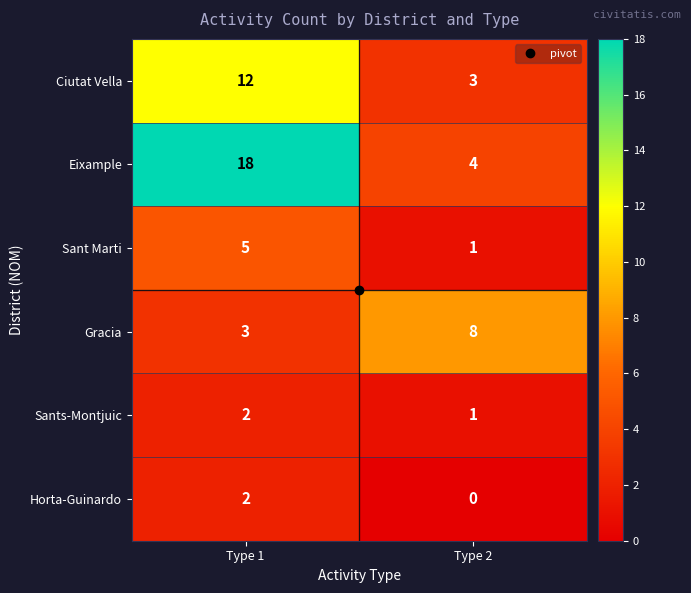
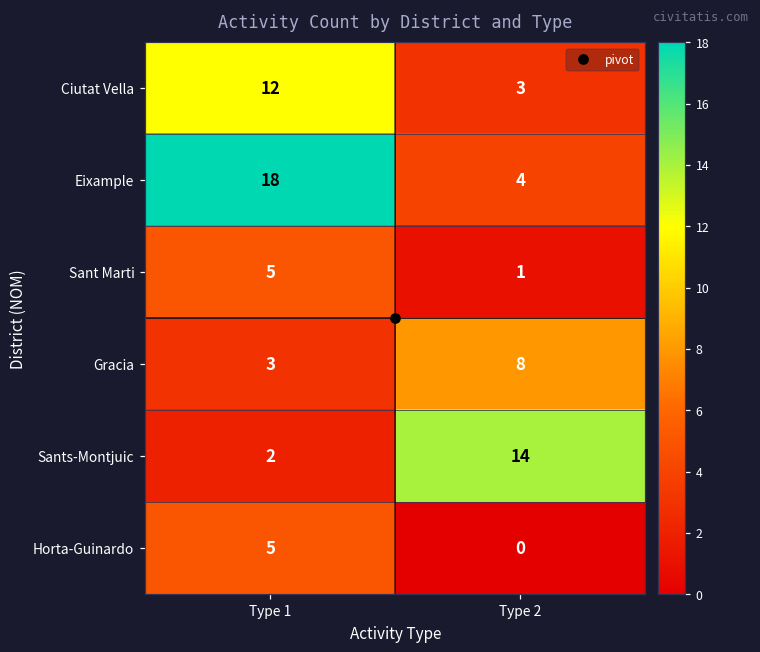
Sants-Montjuic, Type 2: 1 -> 14
Horta-Guinardo, Type 1: 2 -> 5
